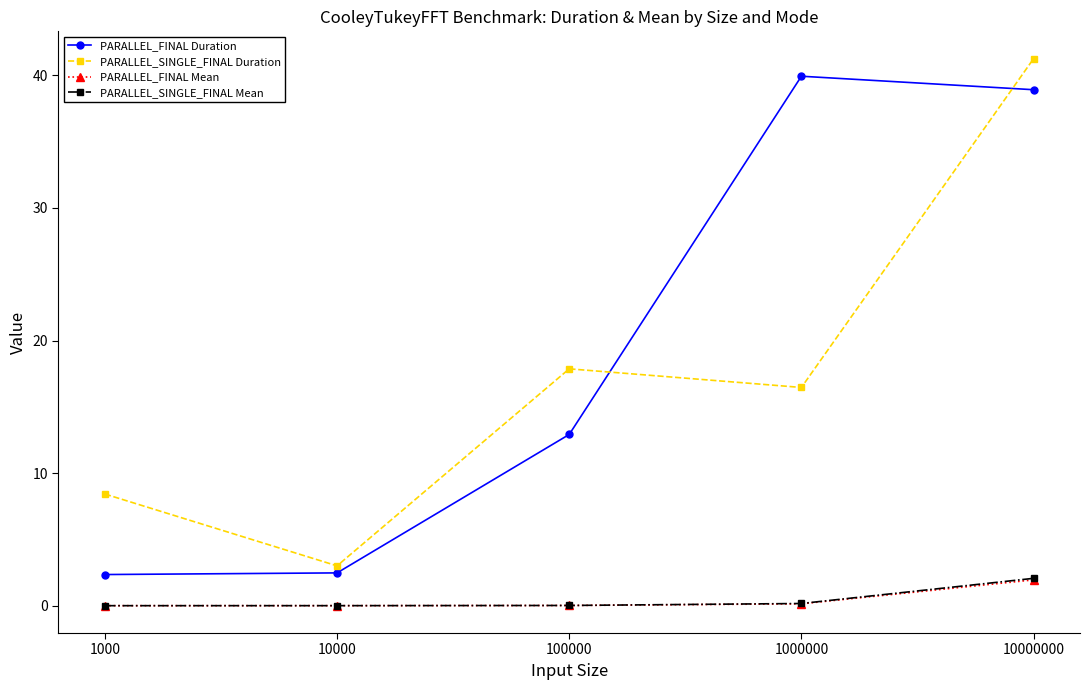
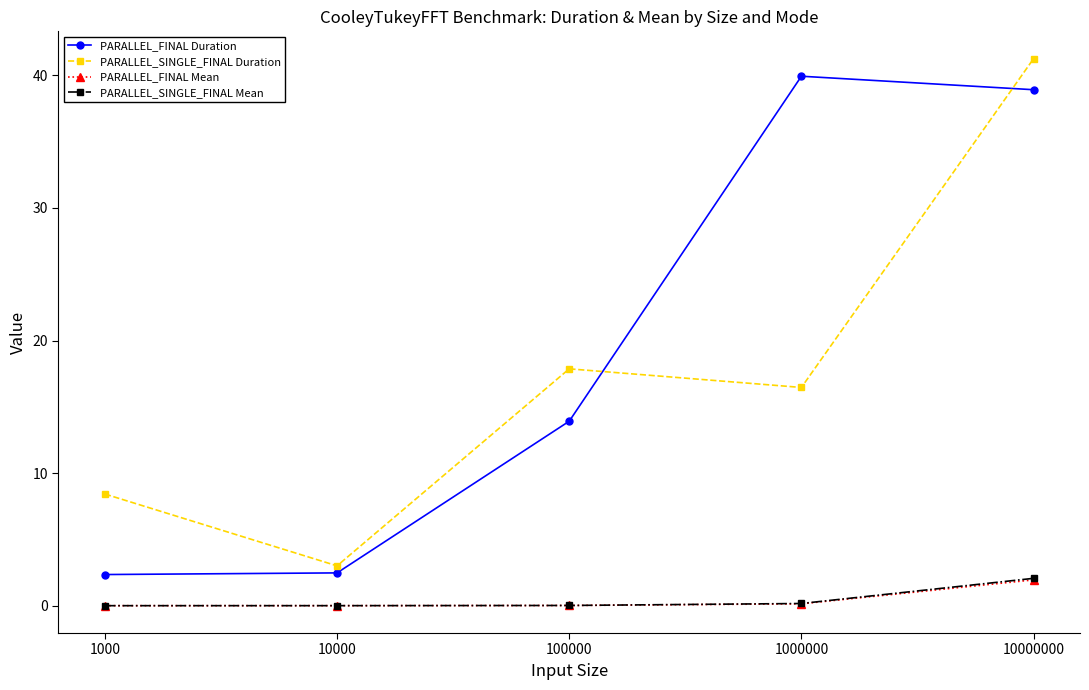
PARALLEL_FINAL Duration, 100000: 12.9 -> 13.9
